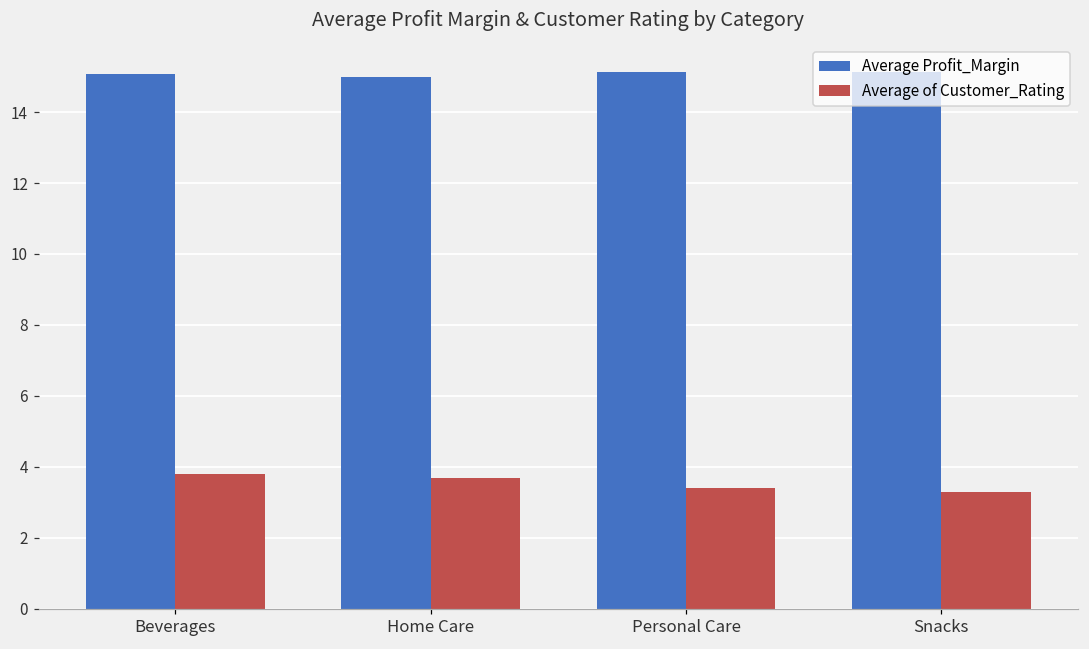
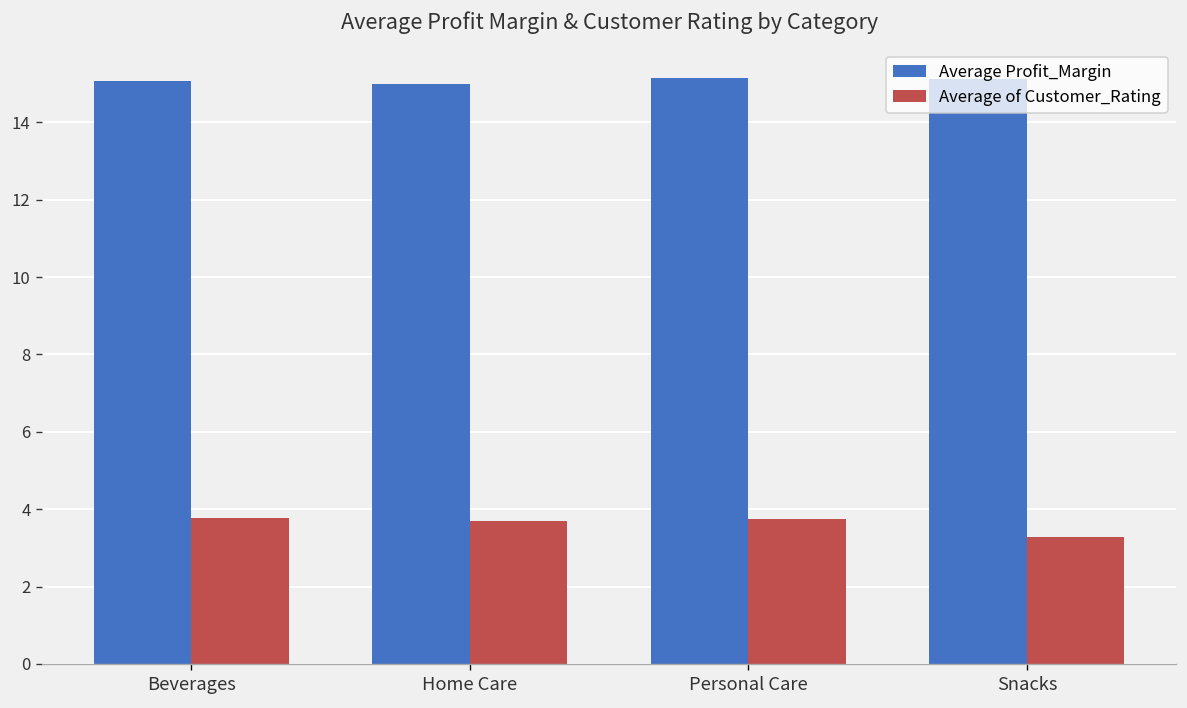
Average of Customer_Rating, Personal Care: 3.4 -> 3.7
